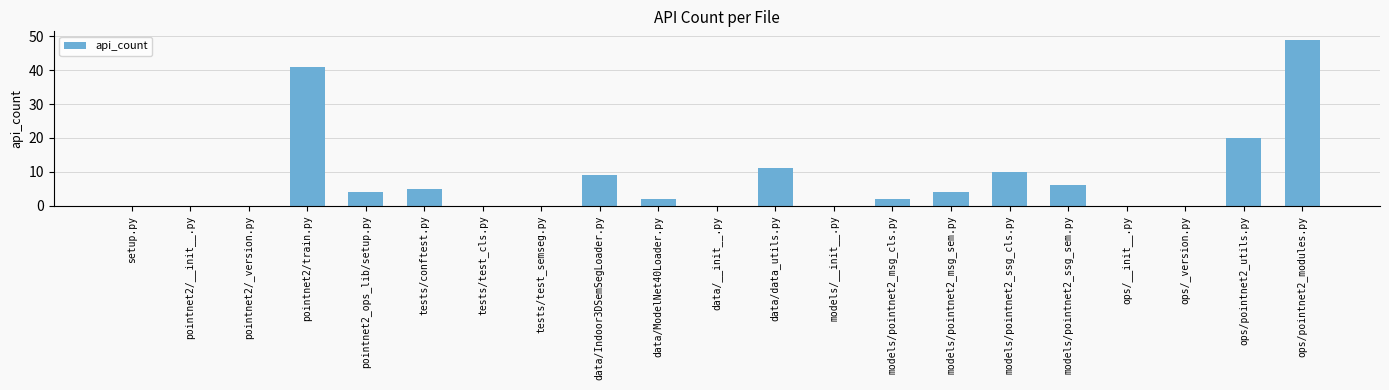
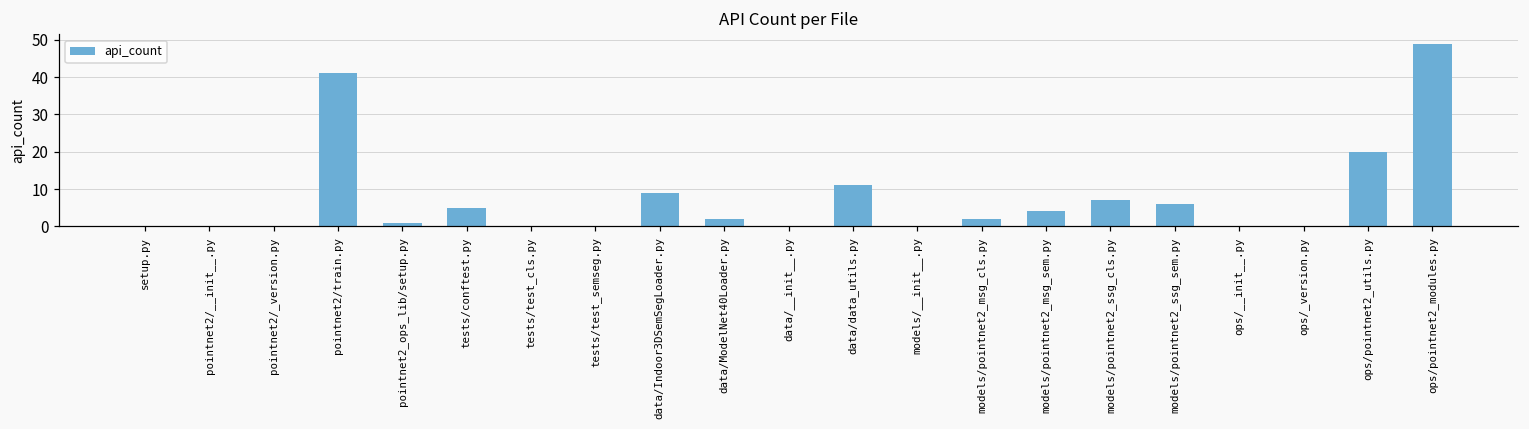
pointnet2_ops_lib/setup.py: 4 -> 1
models/pointnet2_ssg_cls.py: 10 -> 7
